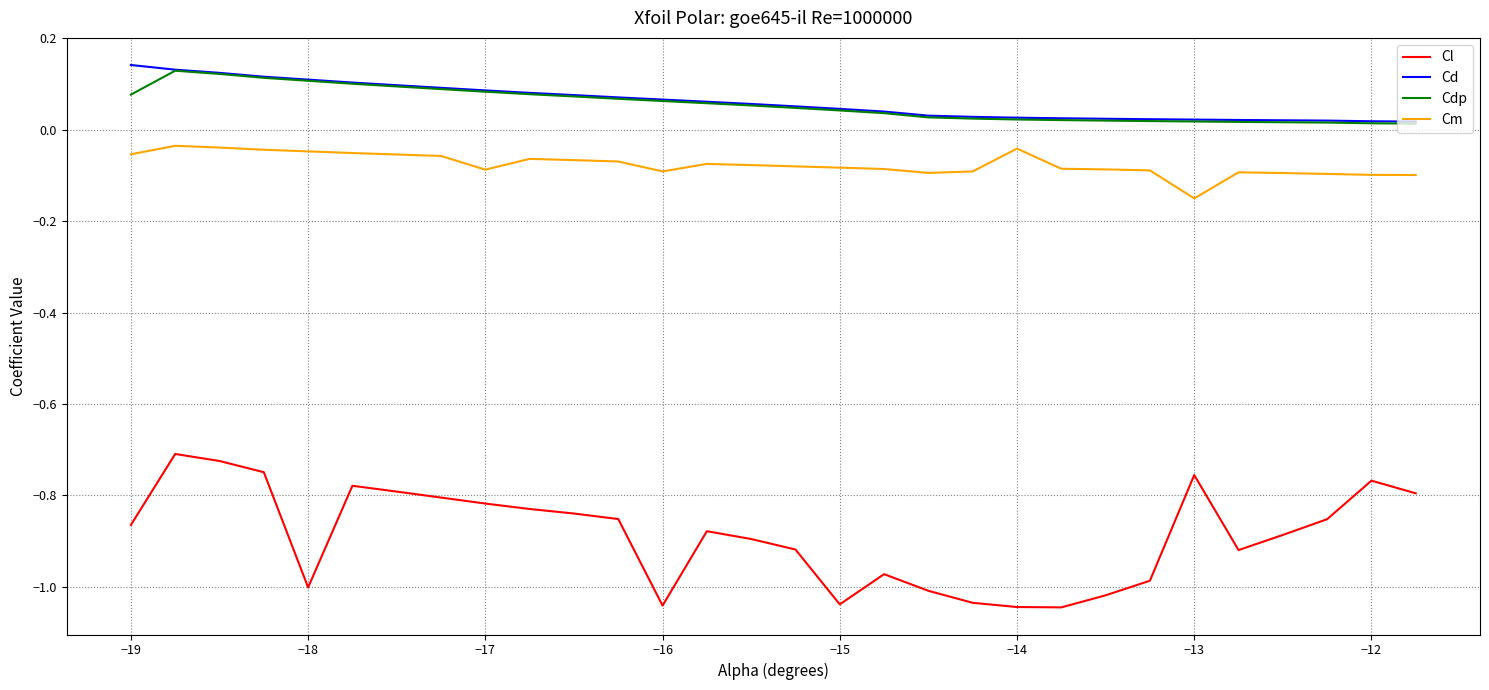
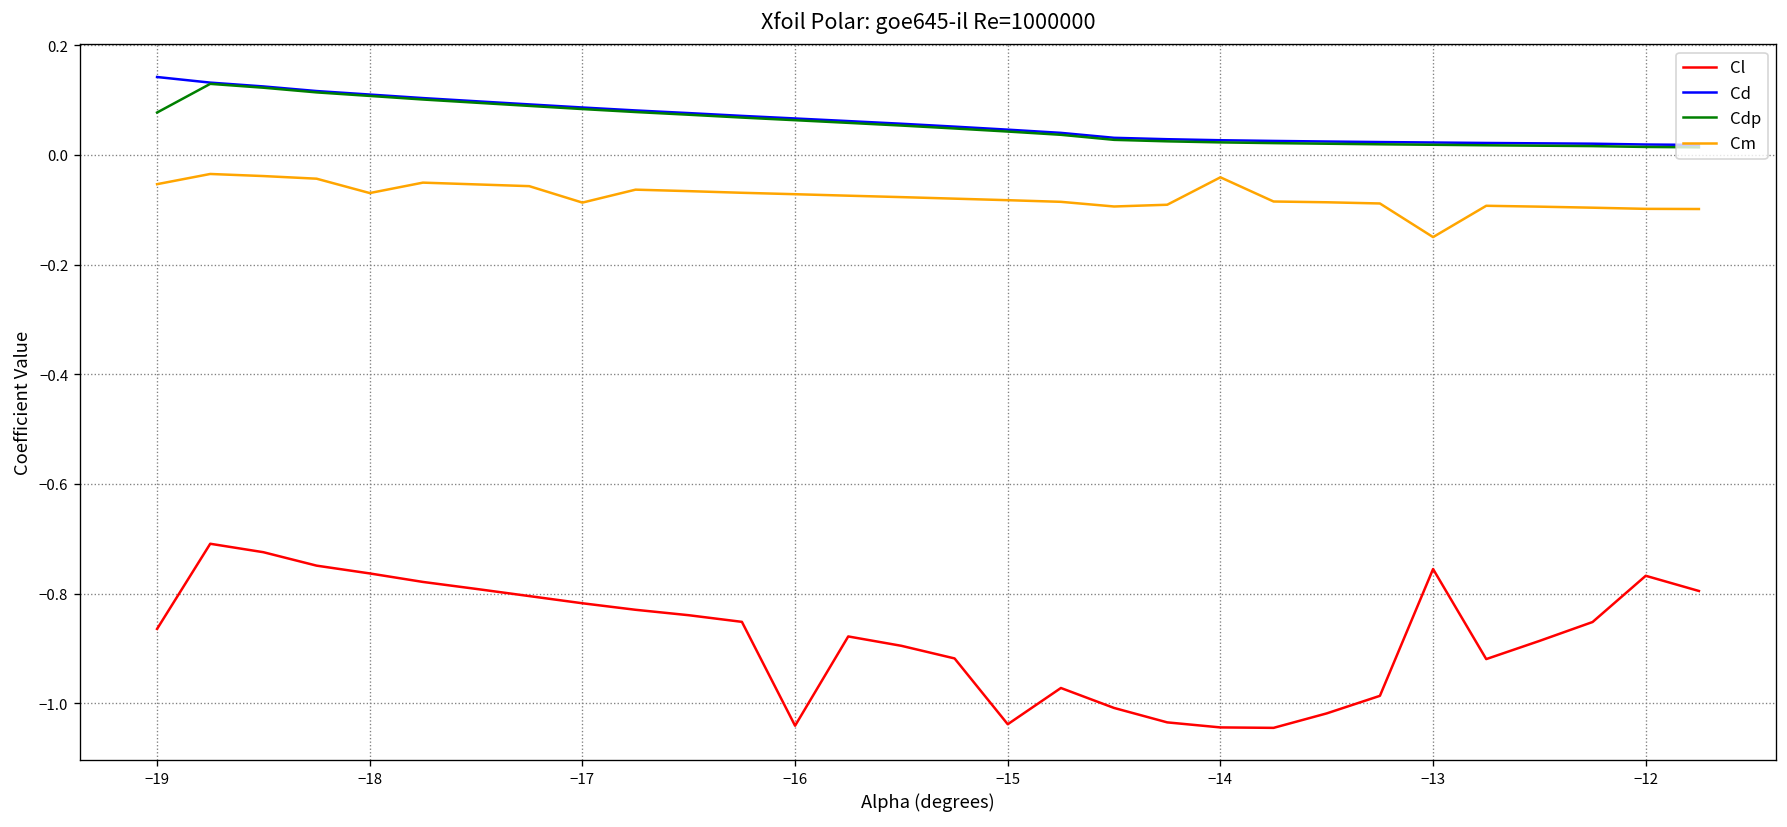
Cl, −18: -1.00 -> -0.76
Cm, −18: -0.05 -> -0.07
Cm, −16: -0.09 -> -0.07
